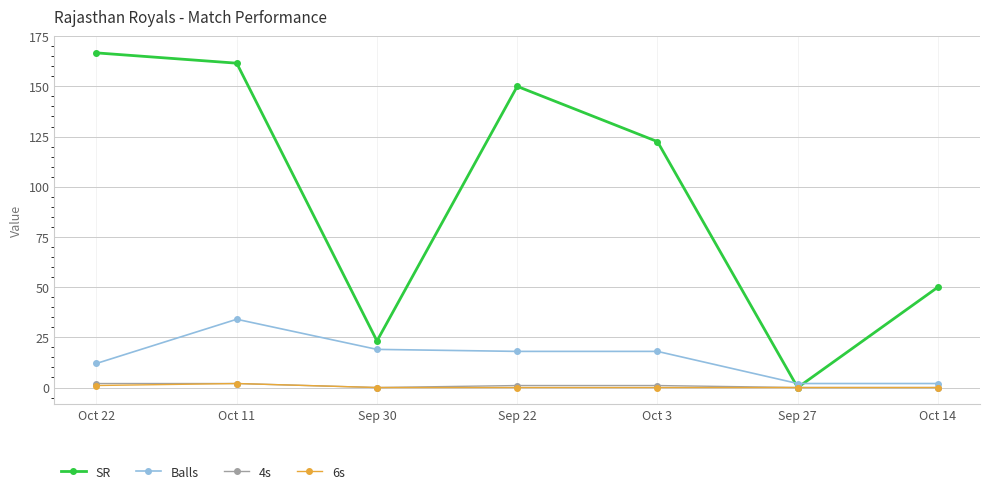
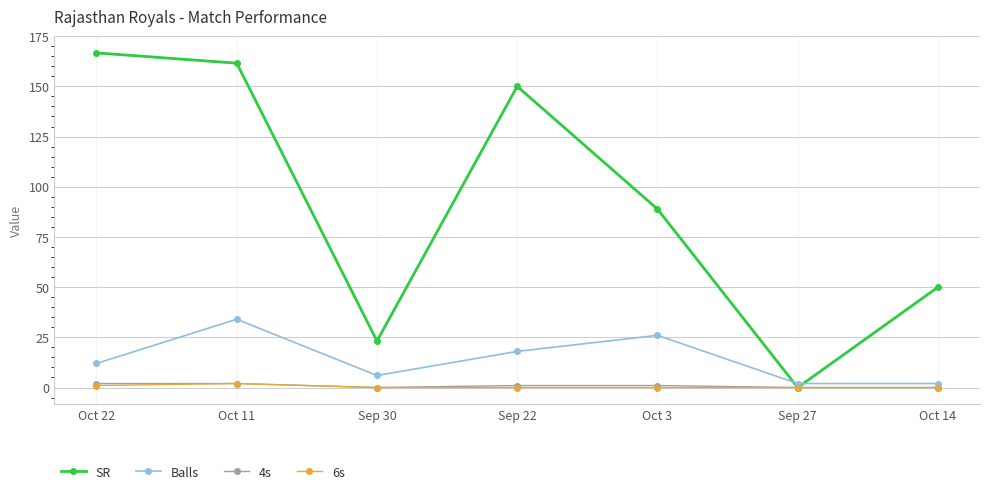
Balls, Sep 30: 19 -> 6
SR, Oct 3: 122 -> 89
Balls, Oct 3: 18 -> 26
